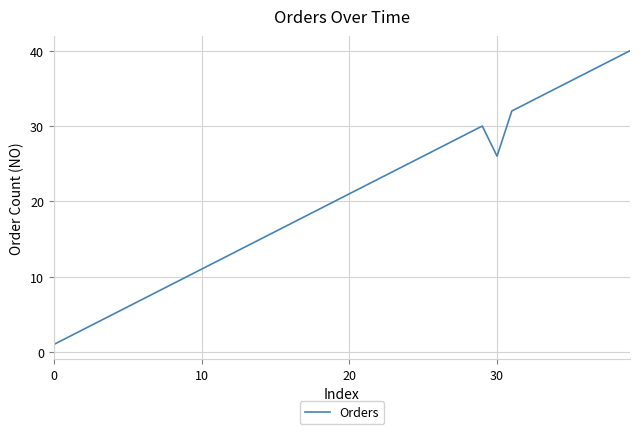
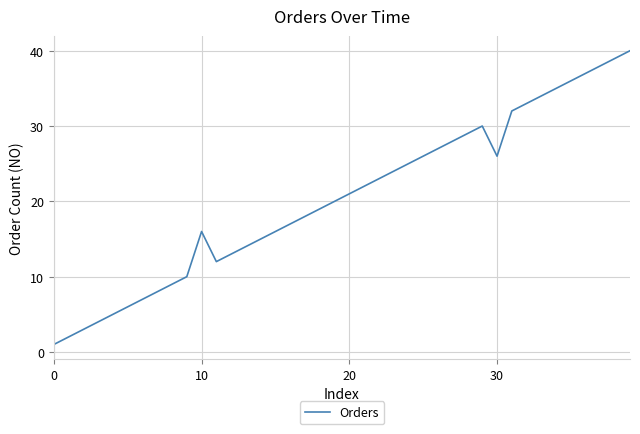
10: 11 -> 16
